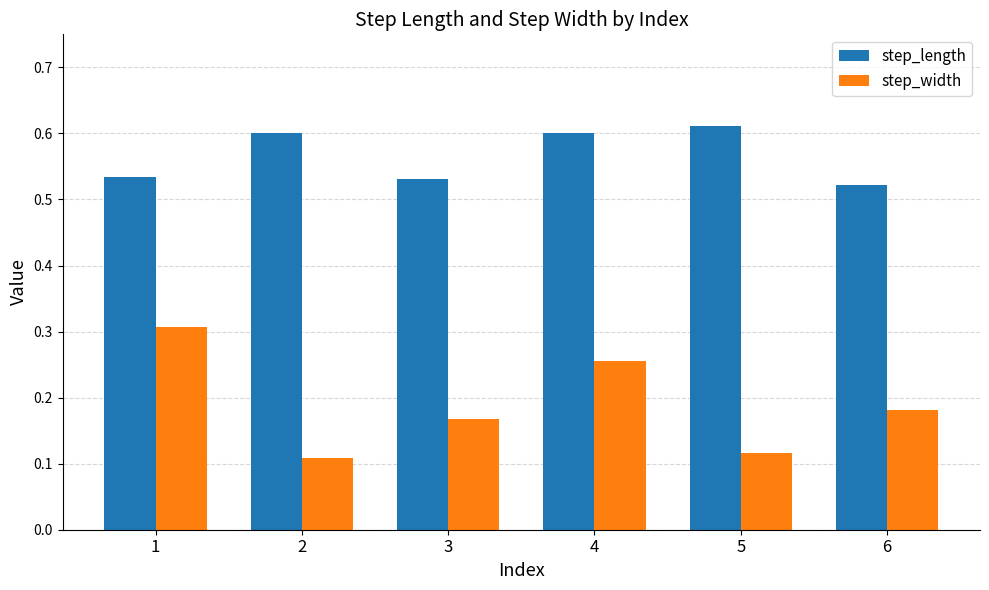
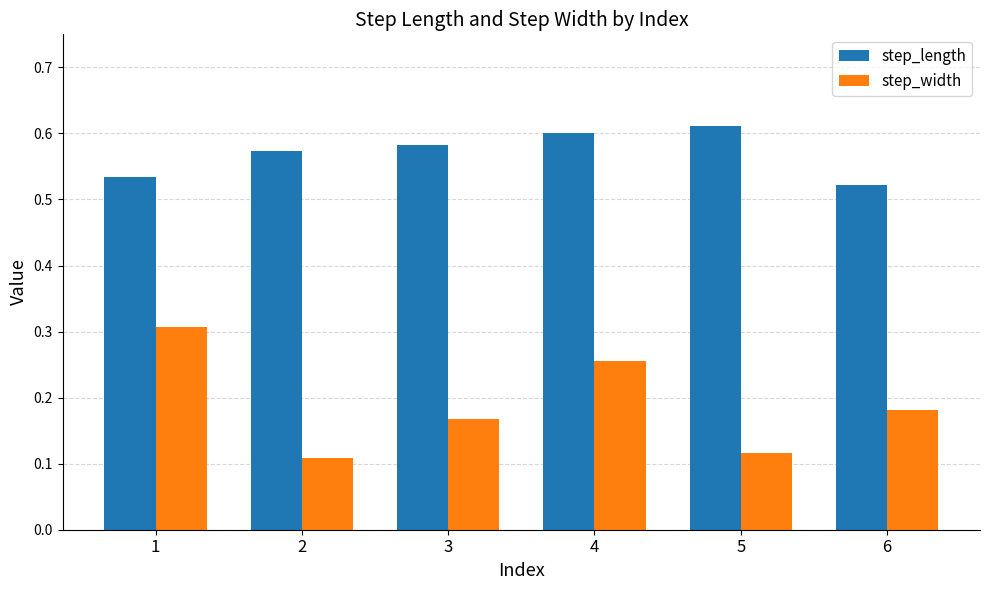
step_length, 2: 0.60 -> 0.57
step_length, 3: 0.53 -> 0.58
